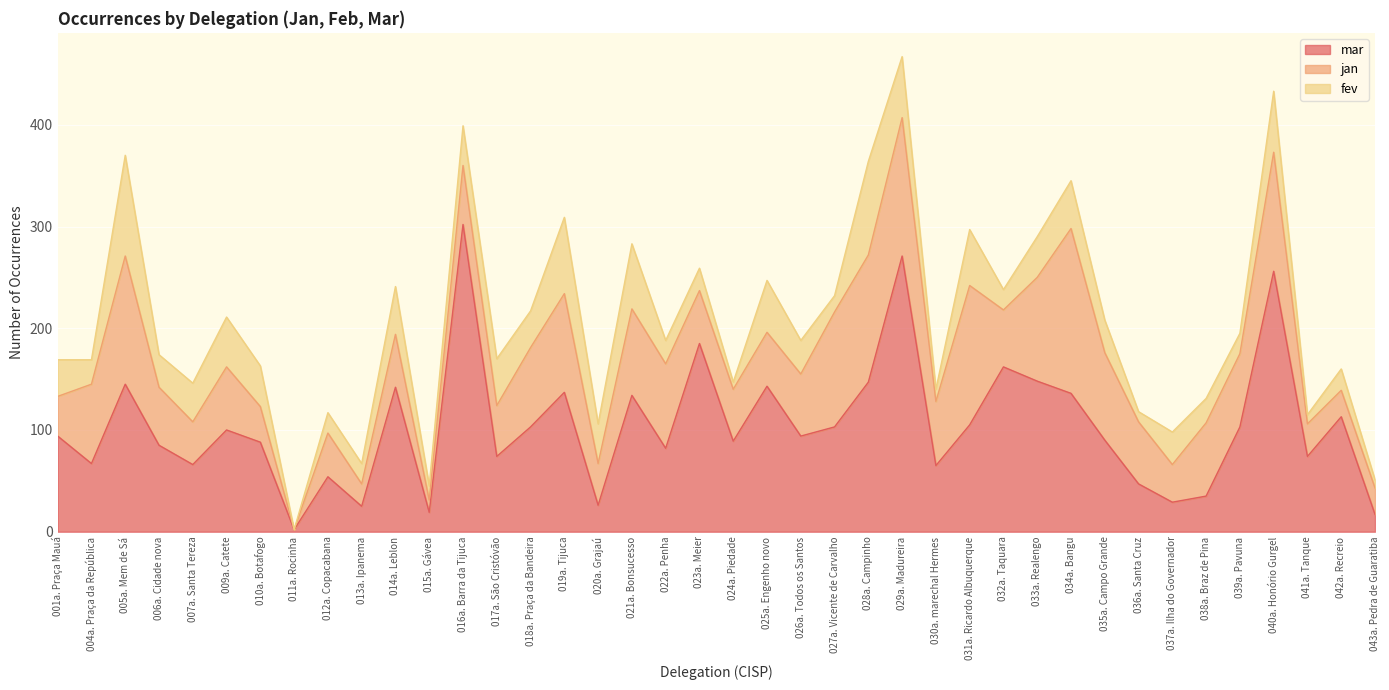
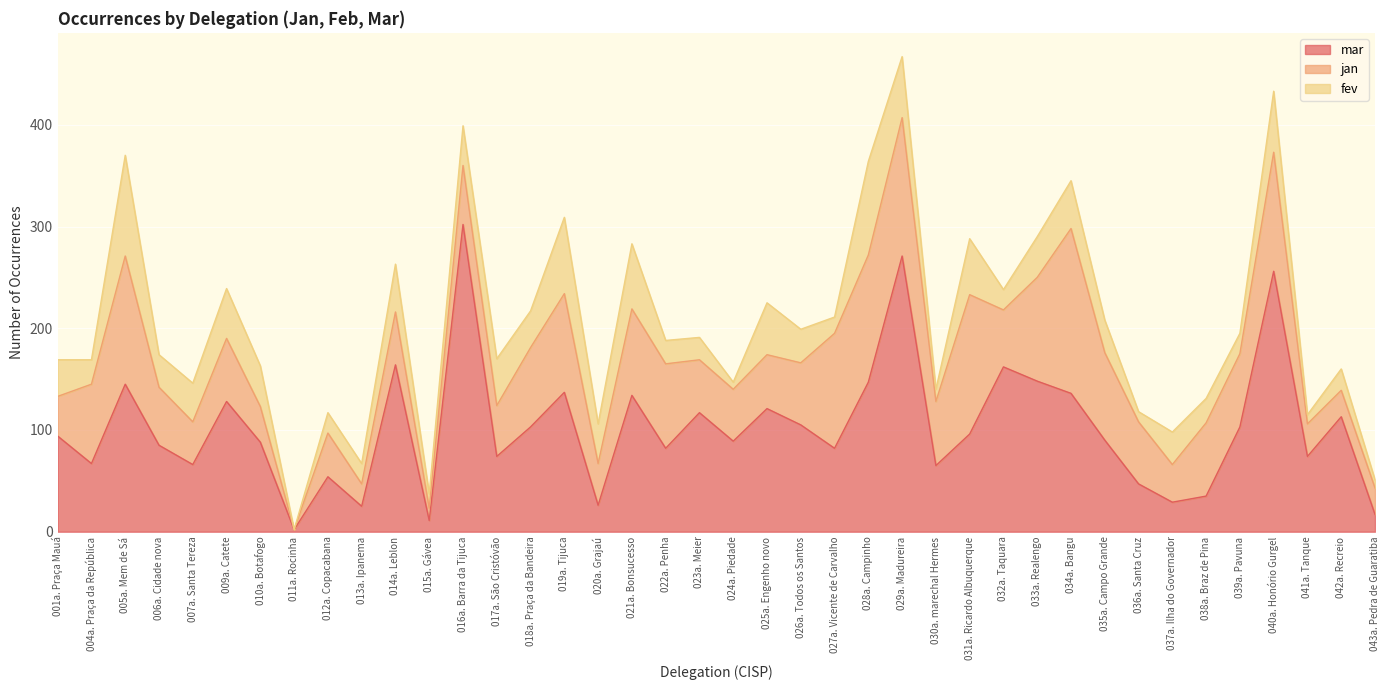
mar, 009a. Catete: 100 -> 128
mar, 014a. Leblon: 142 -> 164
mar, 015a. Gávea: 19 -> 11
mar, 023a. Meier: 185 -> 117
mar, 025a. Engenho novo: 143 -> 121
mar, 026a. Todos os Santos: 94 -> 105
mar, 027a. Vicente de Carvalho: 103 -> 82
mar, 031a. Ricardo Albuquerque: 105 -> 96
